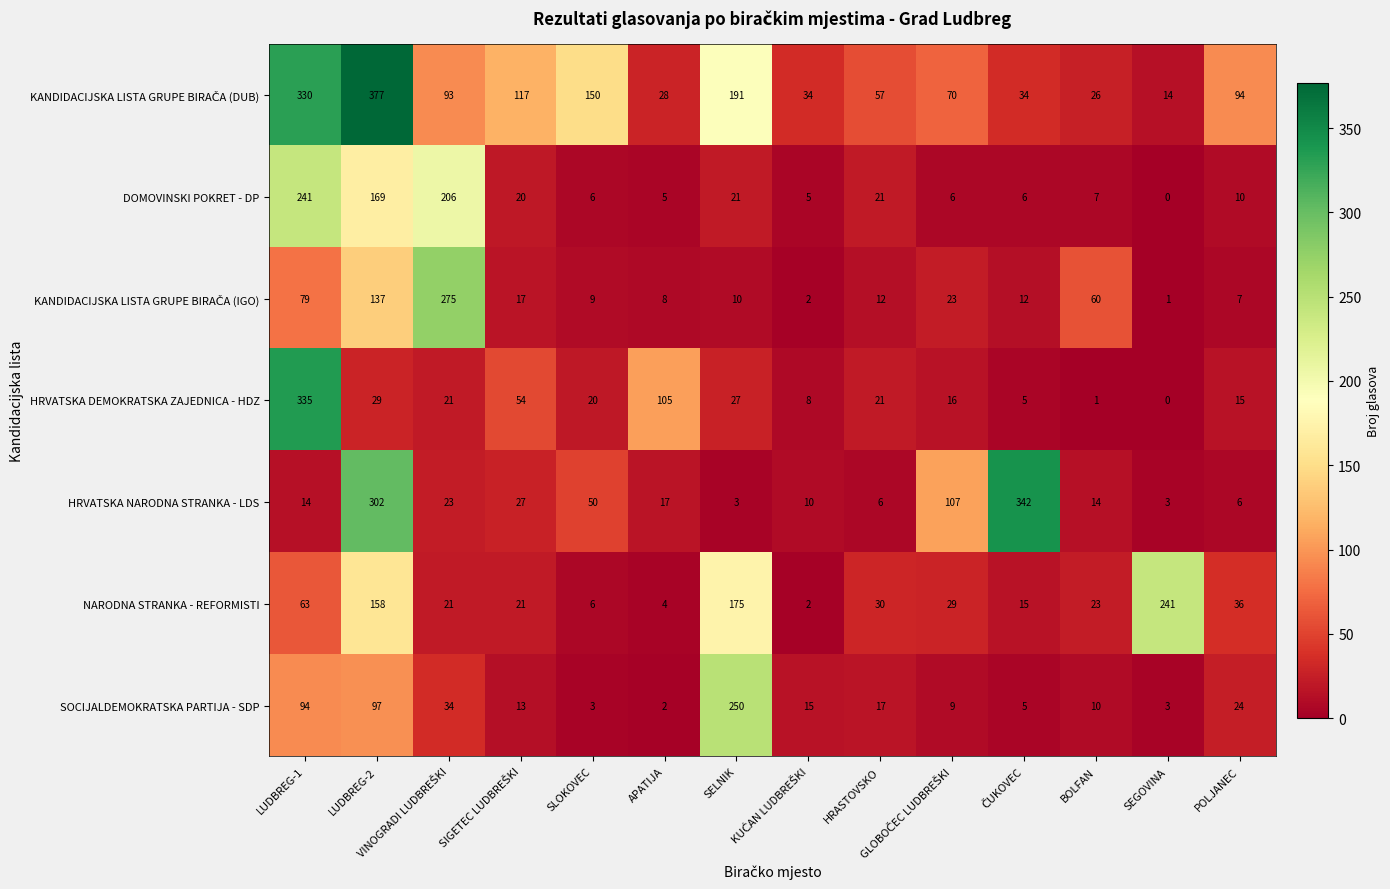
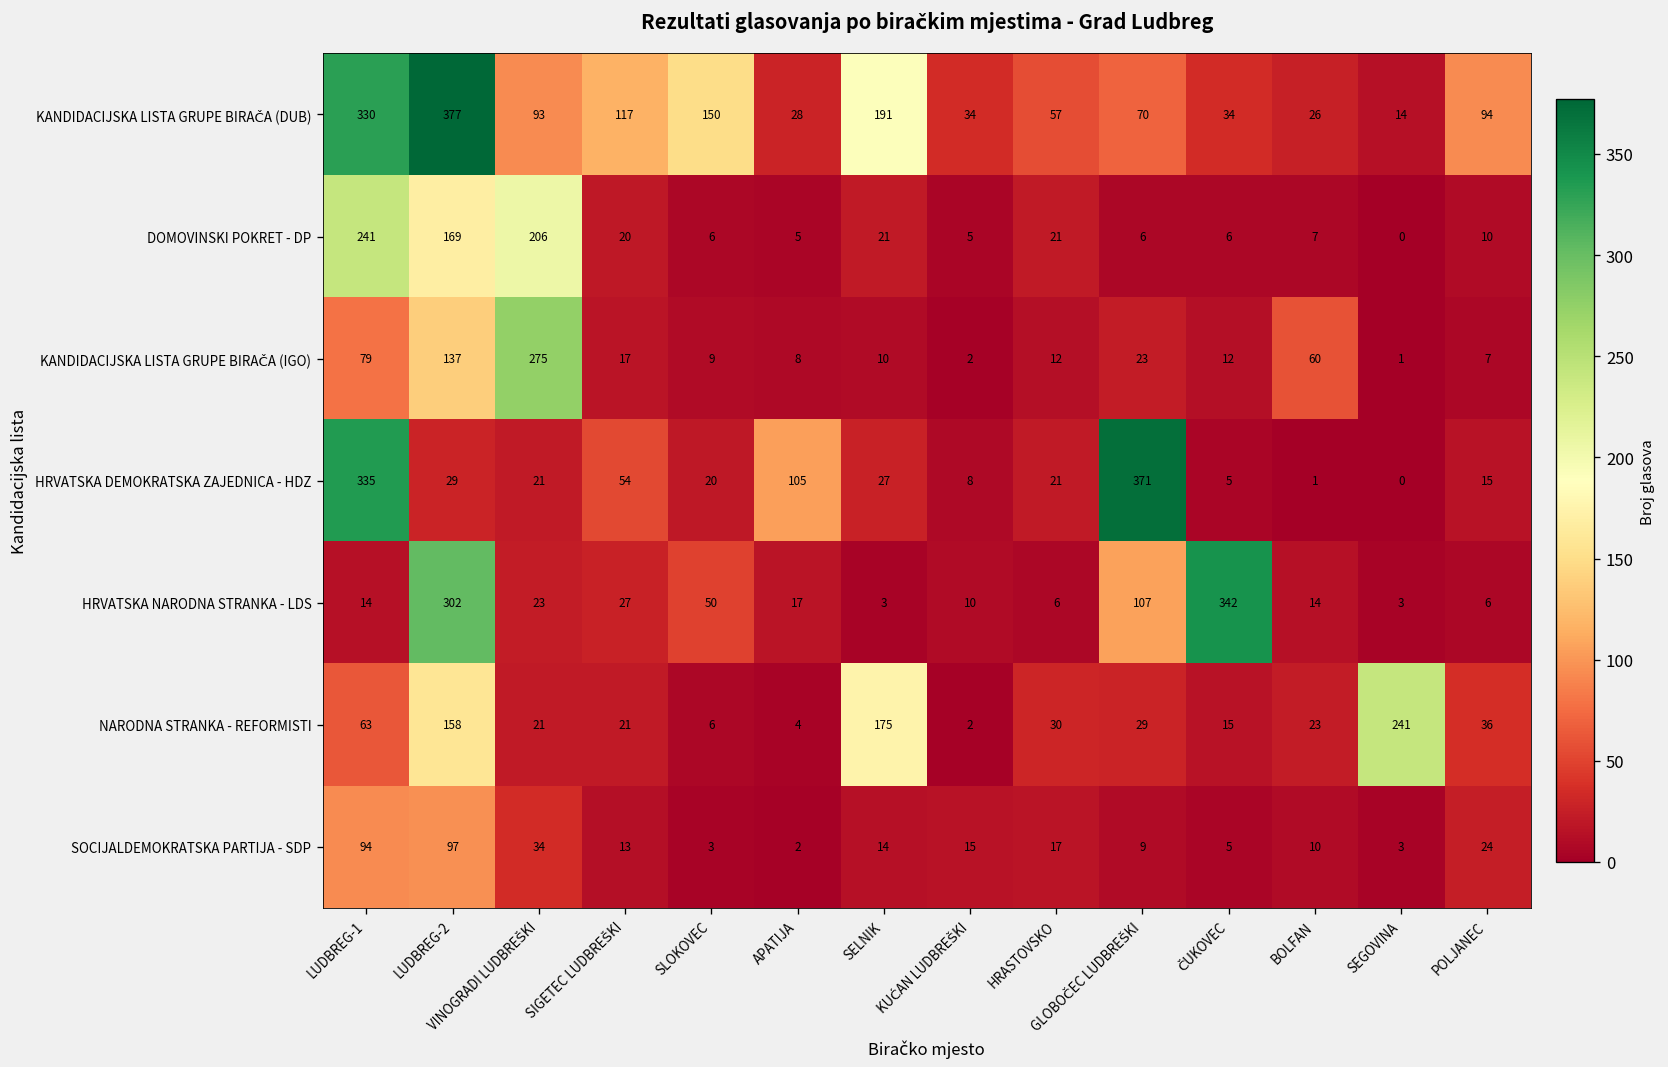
HRVATSKA DEMOKRATSKA ZAJEDNICA - HDZ, GLOBOČEC LUDBREŠKI: 16 -> 371
SOCIJALDEMOKRATSKA PARTIJA - SDP, SELNIK: 250 -> 14
